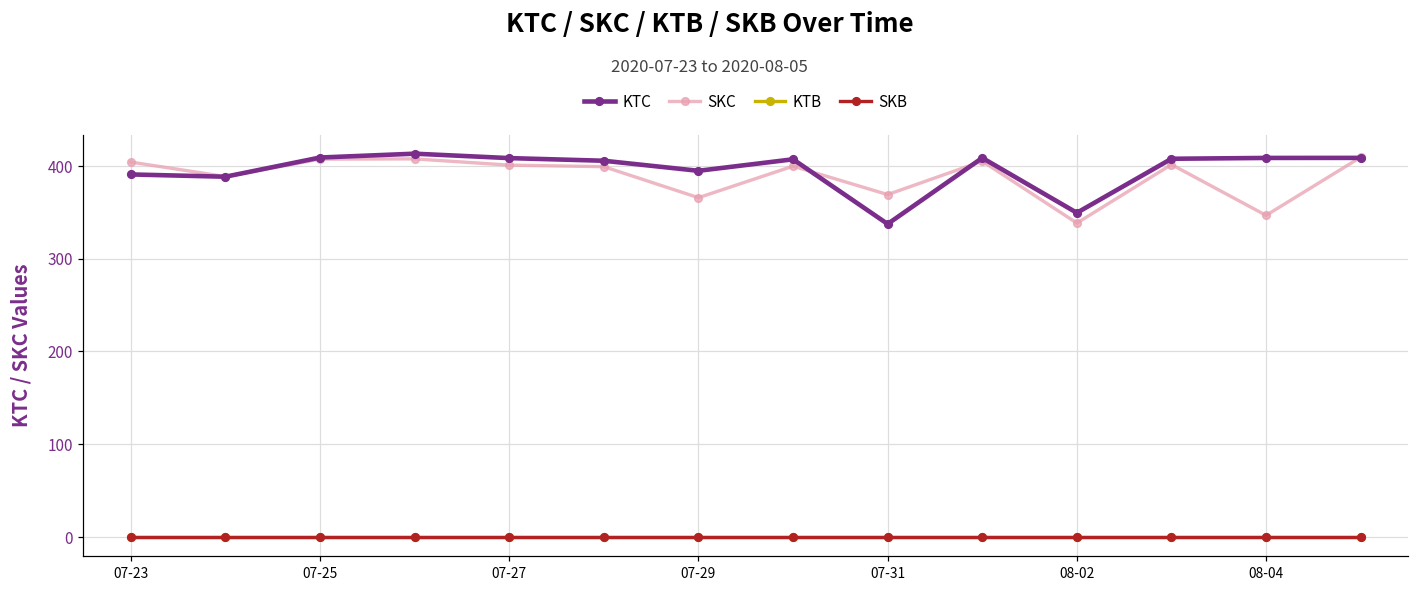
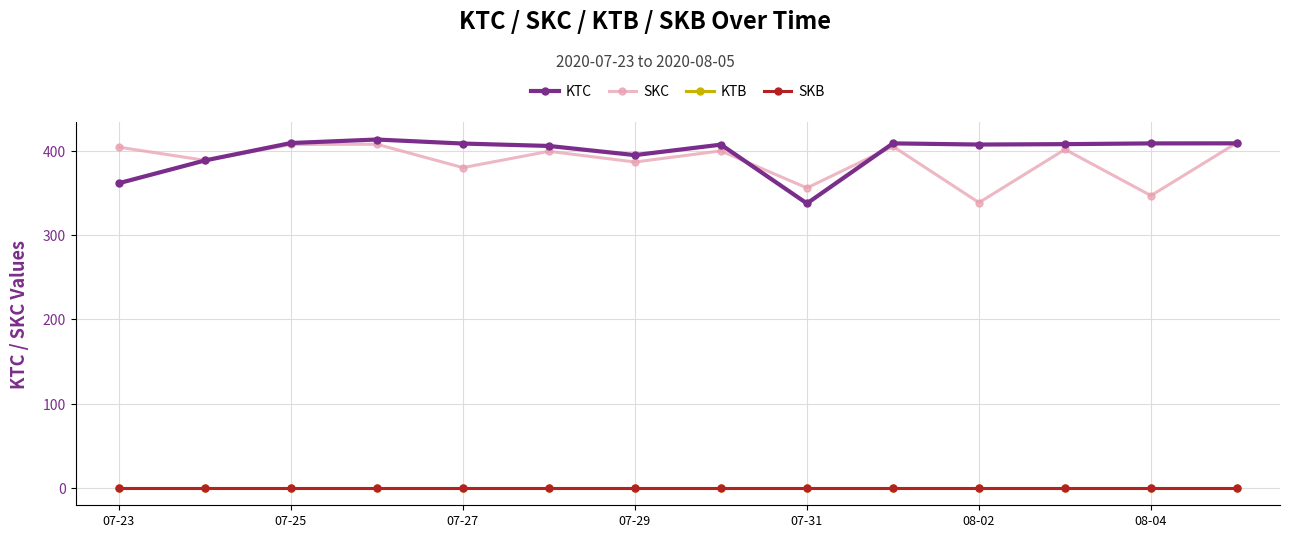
KTC, 07-23: 390 -> 360
SKC, 07-27: 400 -> 380
SKC, 07-29: 370 -> 390
SKC, 07-31: 370 -> 360
KTC, 08-02: 350 -> 410
